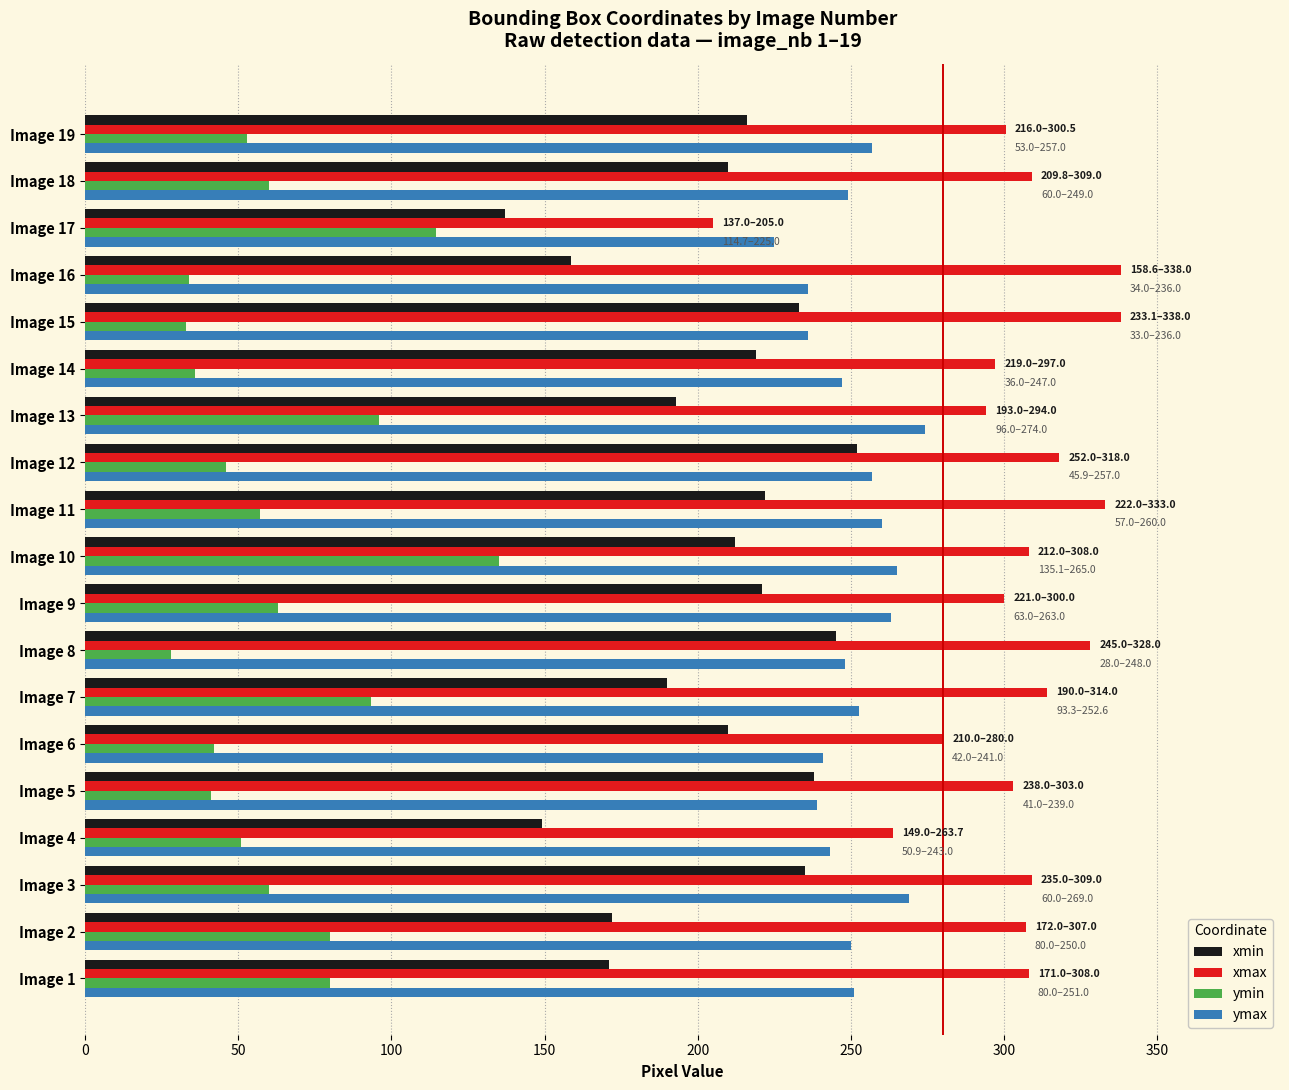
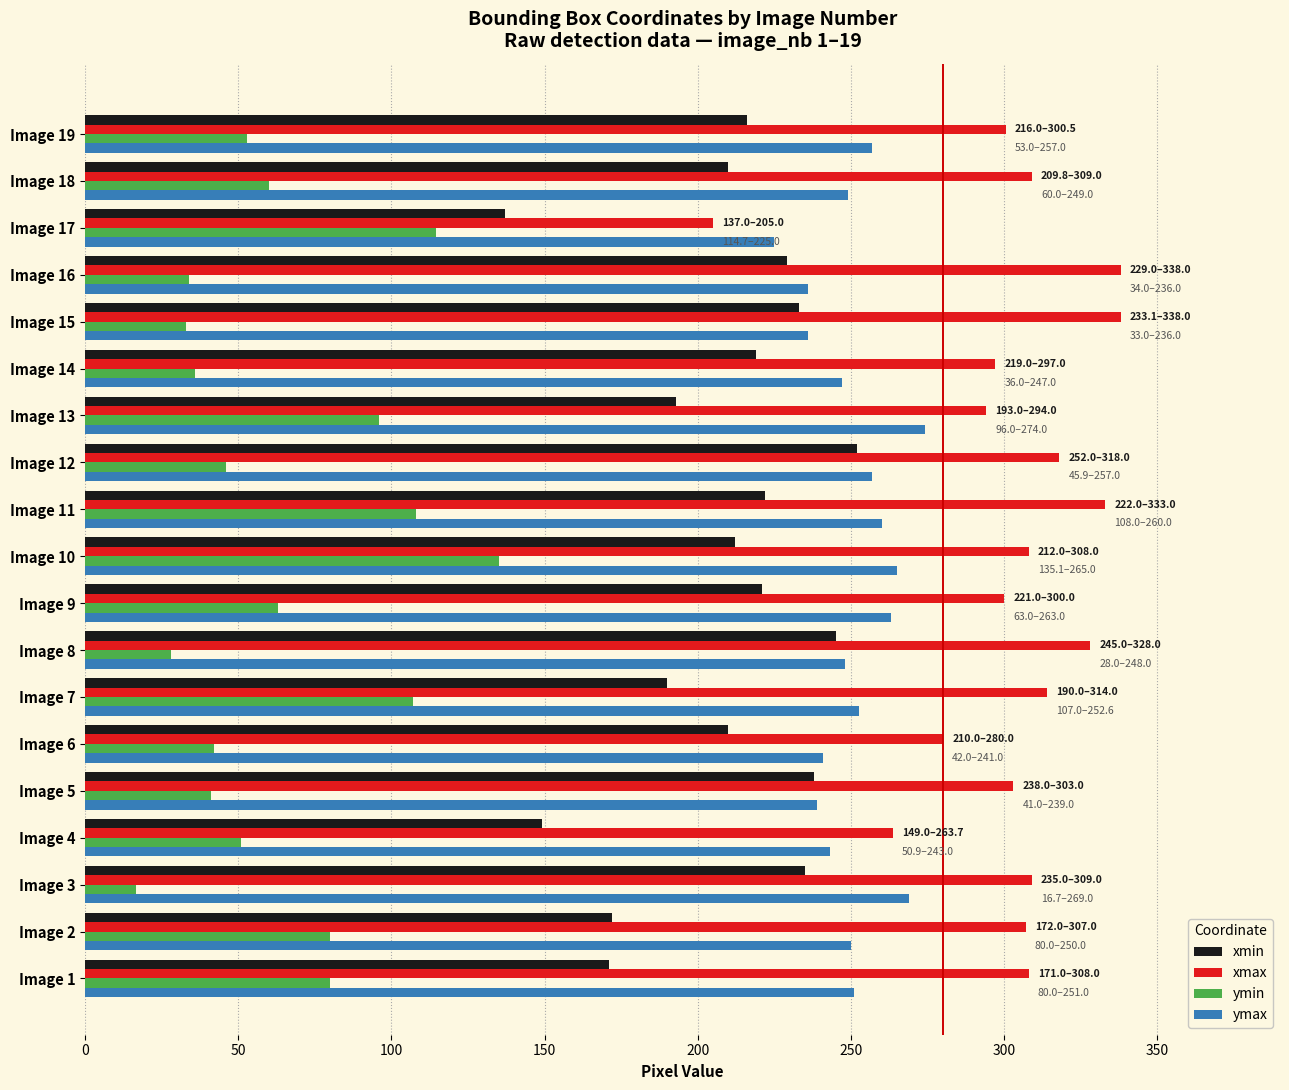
xmin, Image 16: 158.6 -> 229.0
ymin, Image 11: 57.0 -> 108.0
ymin, Image 7: 93.3 -> 107.0
ymin, Image 3: 60.0 -> 16.7
